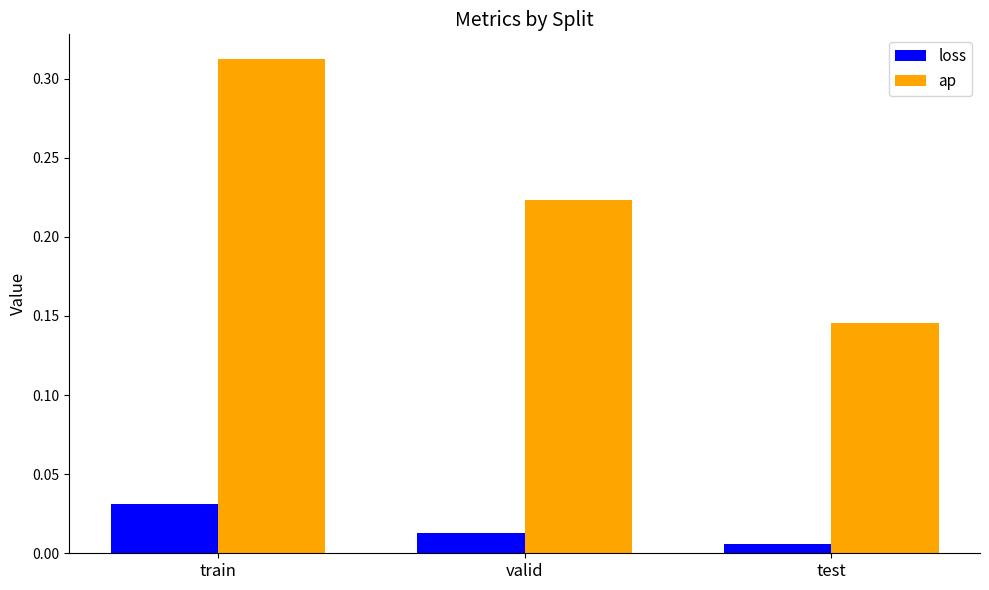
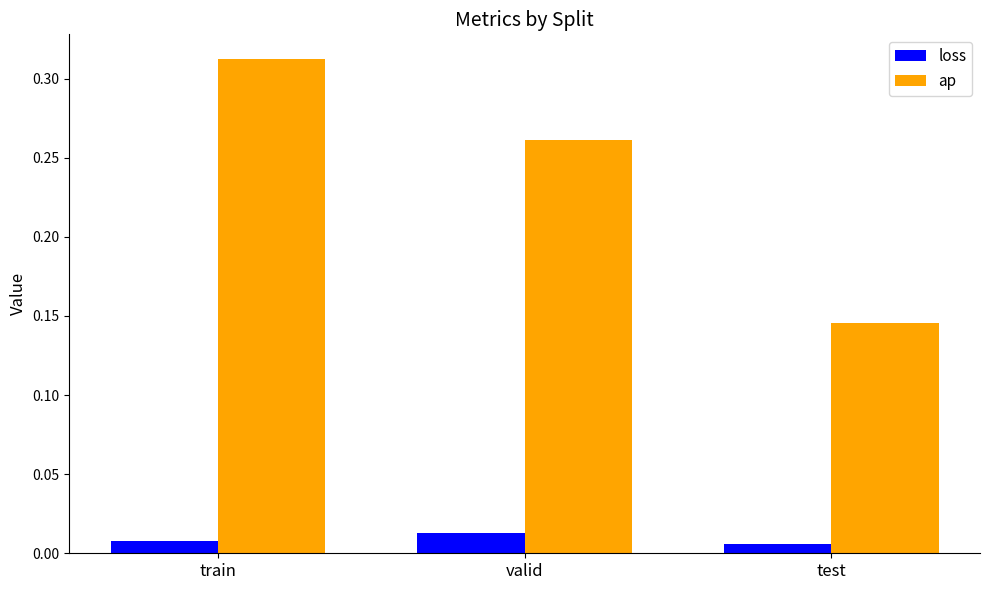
loss, train: 0.031 -> 0.008
ap, valid: 0.223 -> 0.261
